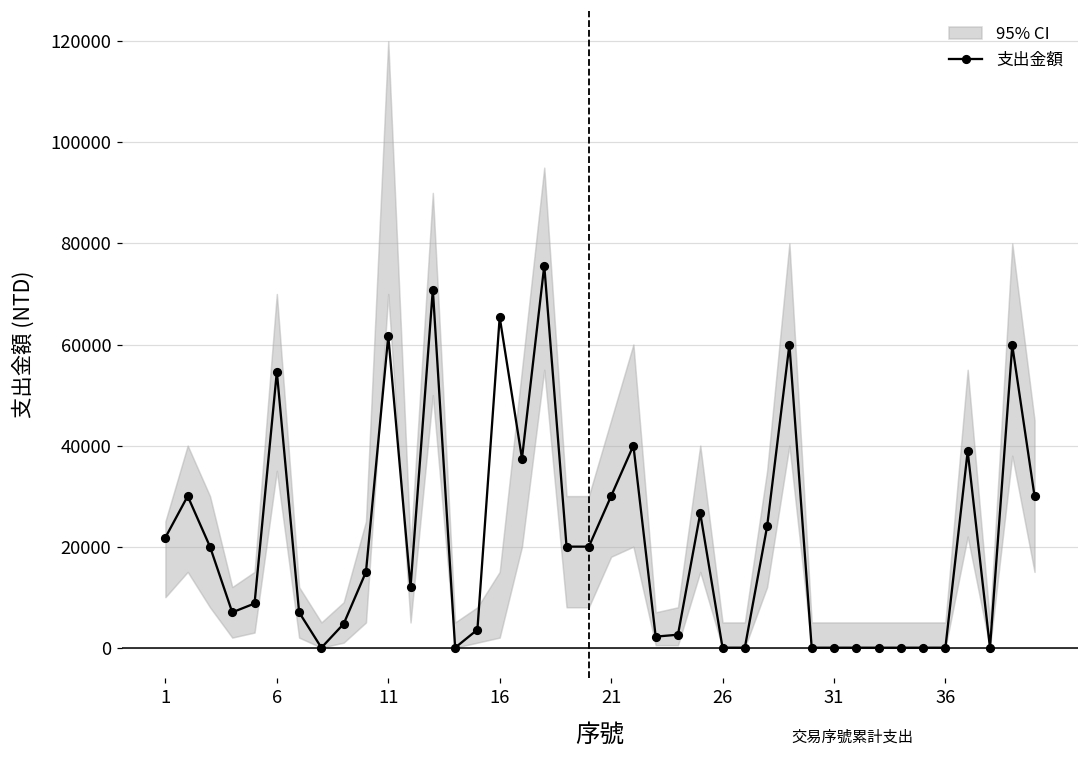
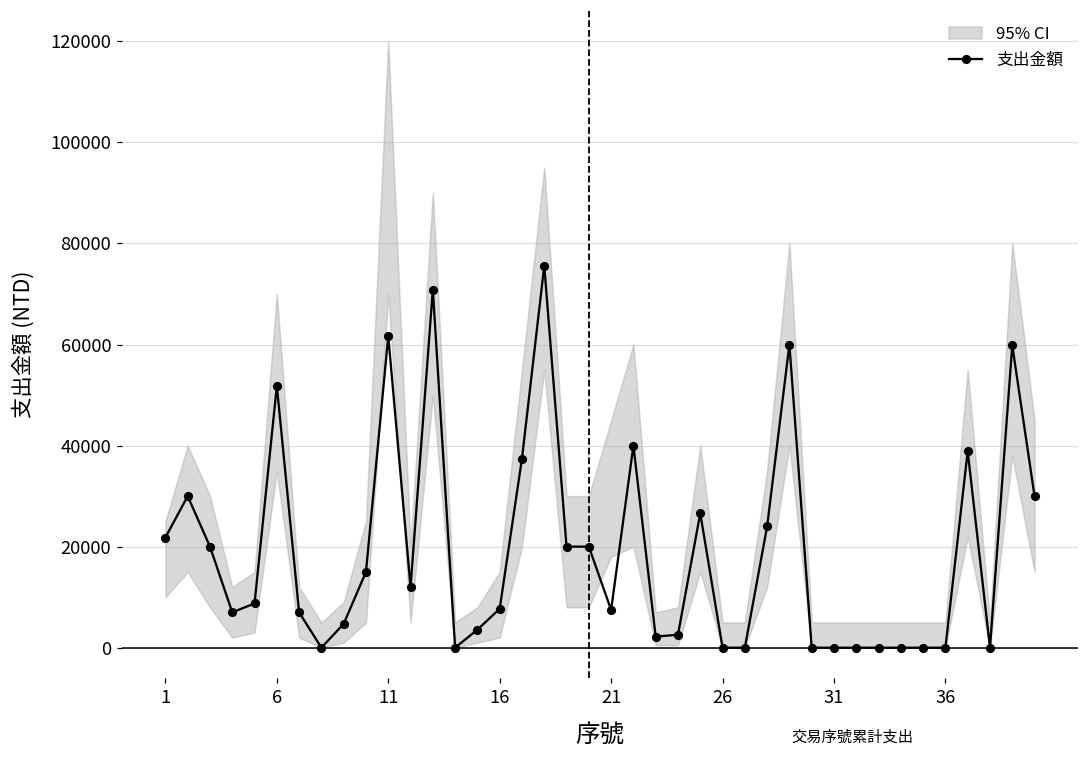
支出金額, 6: 55000 -> 52000
支出金額, 16: 65000 -> 8000
支出金額, 21: 30000 -> 7000
